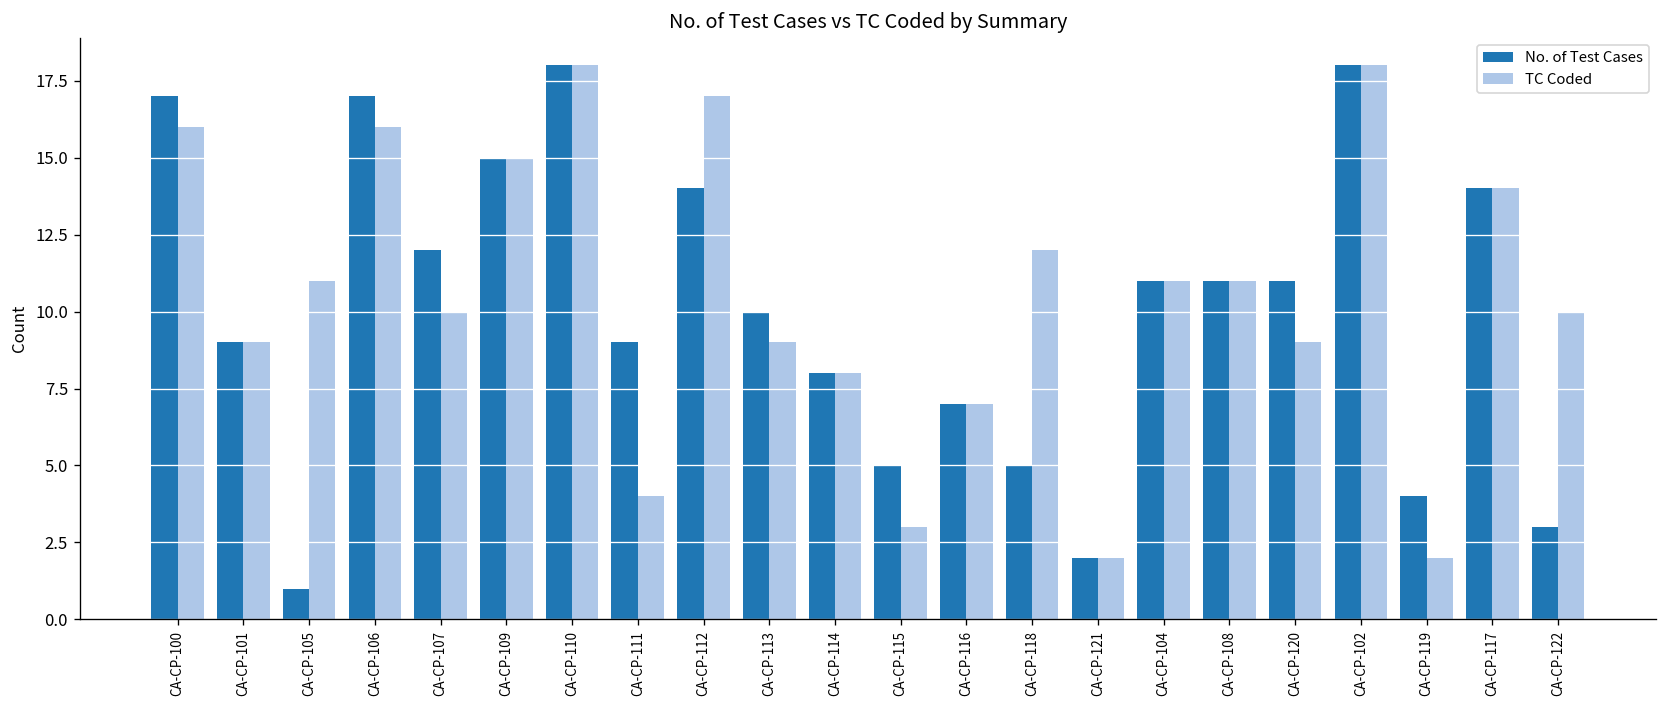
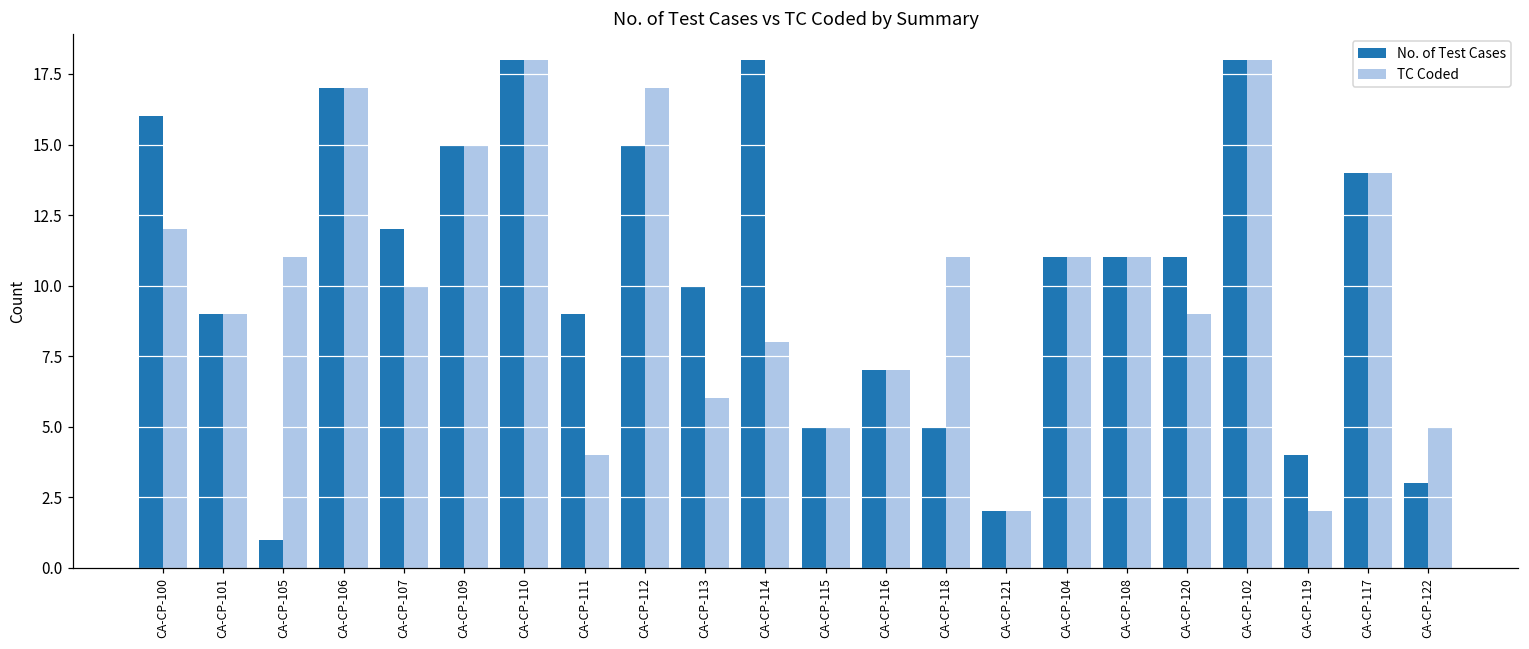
No. of Test Cases, CA-CP-100: 17 -> 16
TC Coded, CA-CP-100: 16 -> 12
TC Coded, CA-CP-106: 16 -> 17
No. of Test Cases, CA-CP-112: 14 -> 15
TC Coded, CA-CP-113: 9 -> 6
No. of Test Cases, CA-CP-114: 8 -> 18
TC Coded, CA-CP-115: 3 -> 5
TC Coded, CA-CP-118: 12 -> 11
TC Coded, CA-CP-122: 10 -> 5
